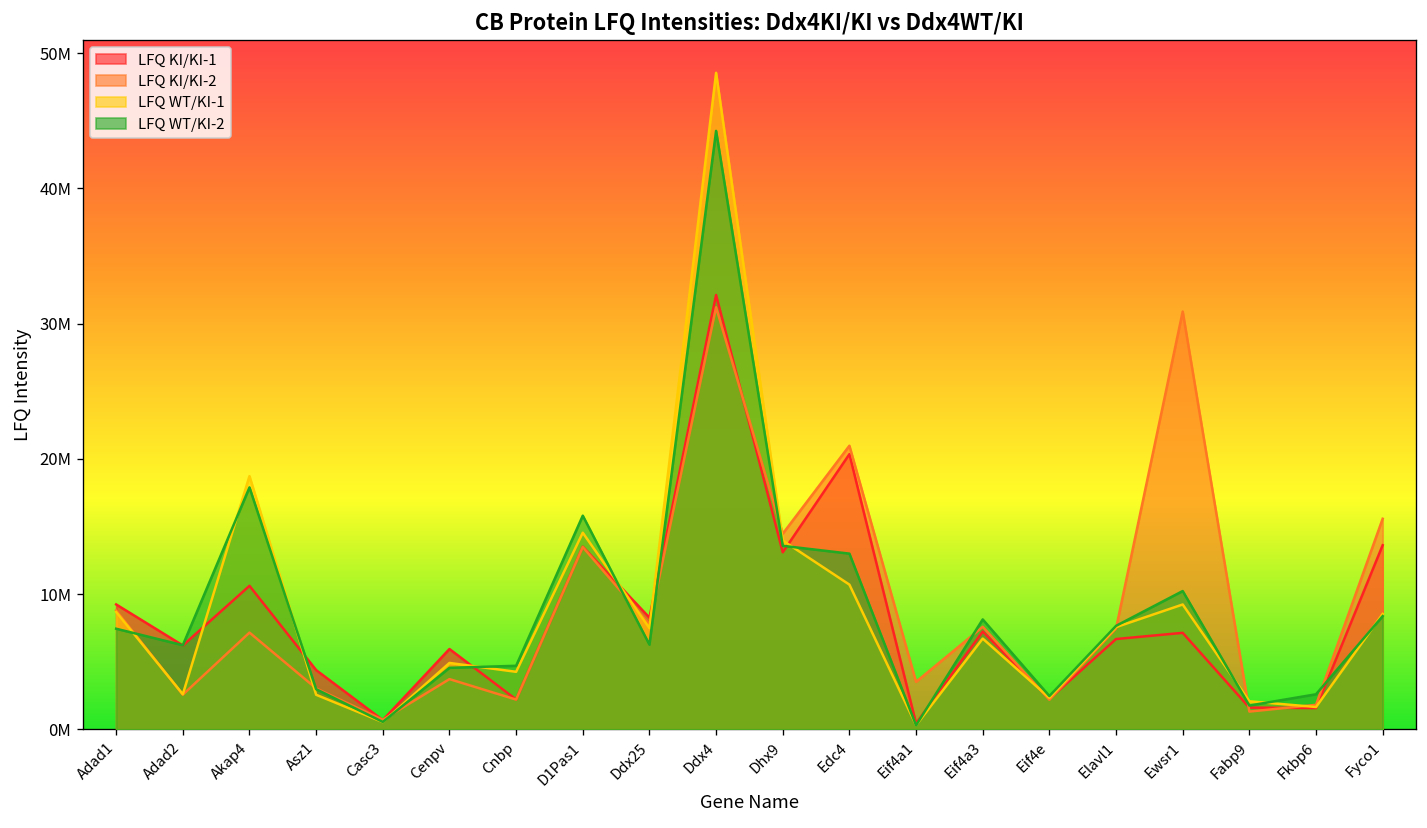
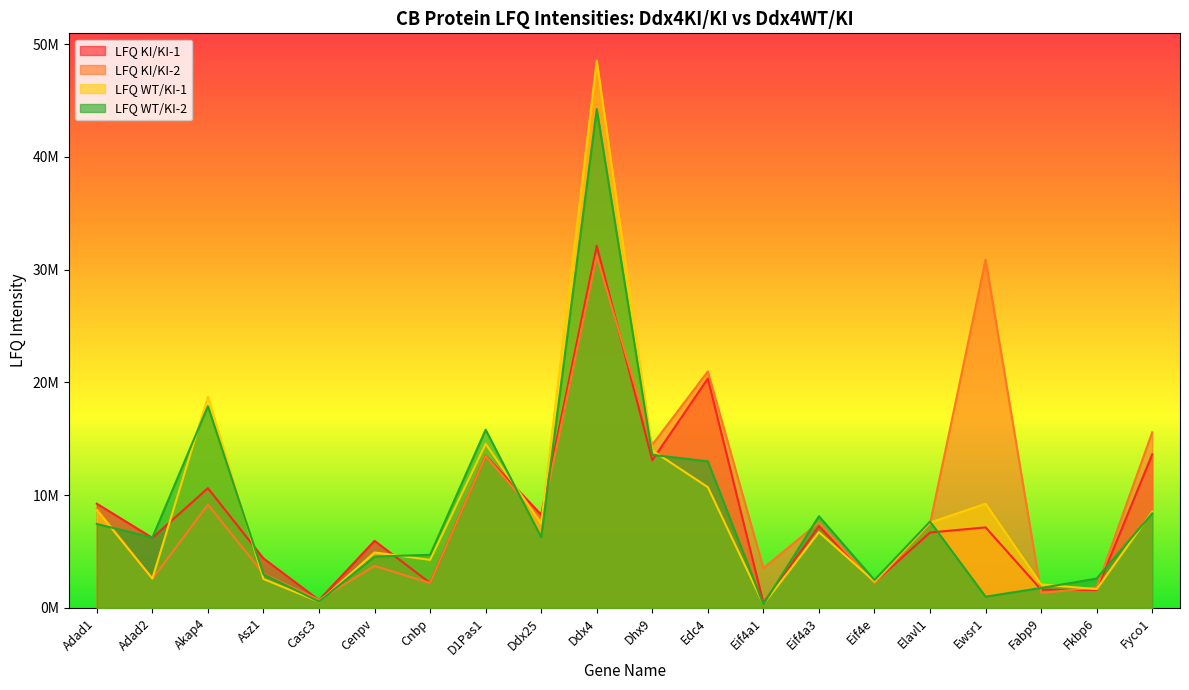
LFQ KI/KI-2, Akap4: 7200000 -> 9200000
LFQ WT/KI-2, Ewsr1: 10200000 -> 1000000
